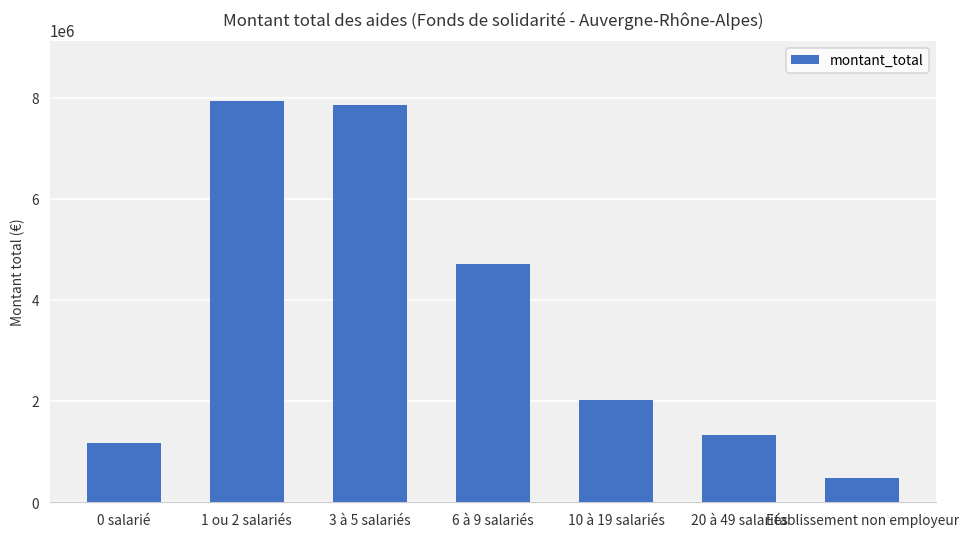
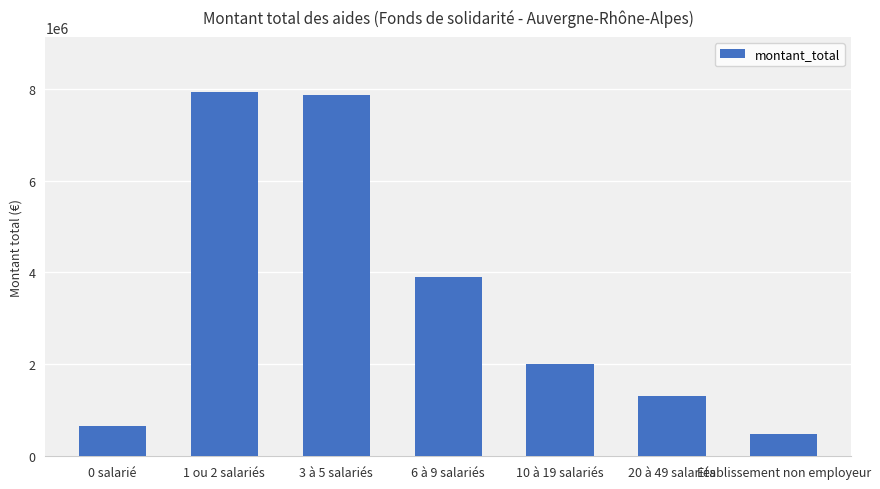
0 salarié: 1200000 -> 700000
6 à 9 salariés: 4700000 -> 3900000
